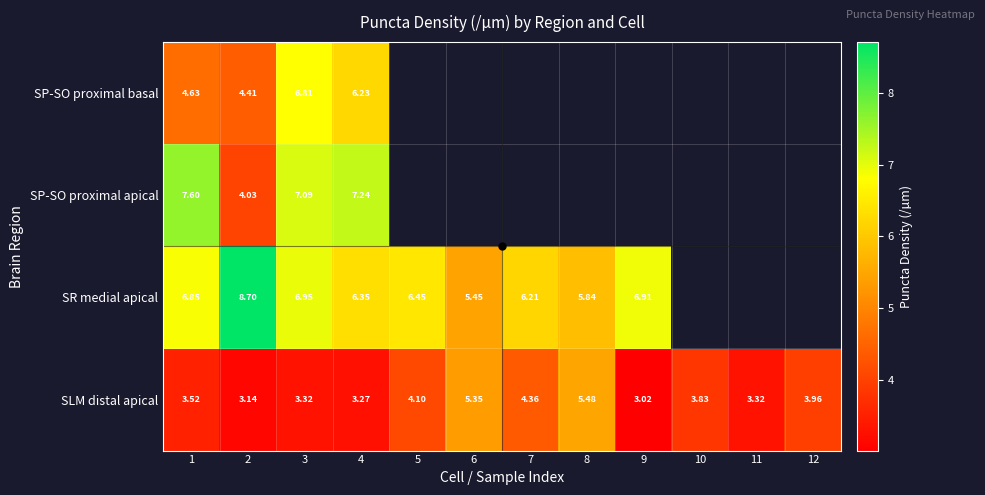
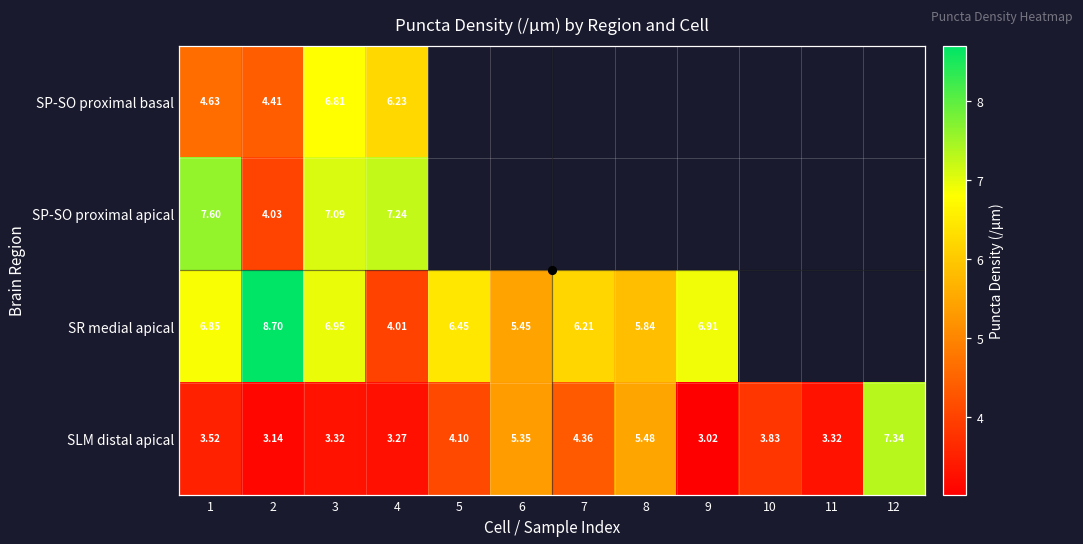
SR medial apical, 4: 6.35 -> 4.01
SLM distal apical, 12: 3.96 -> 7.34
